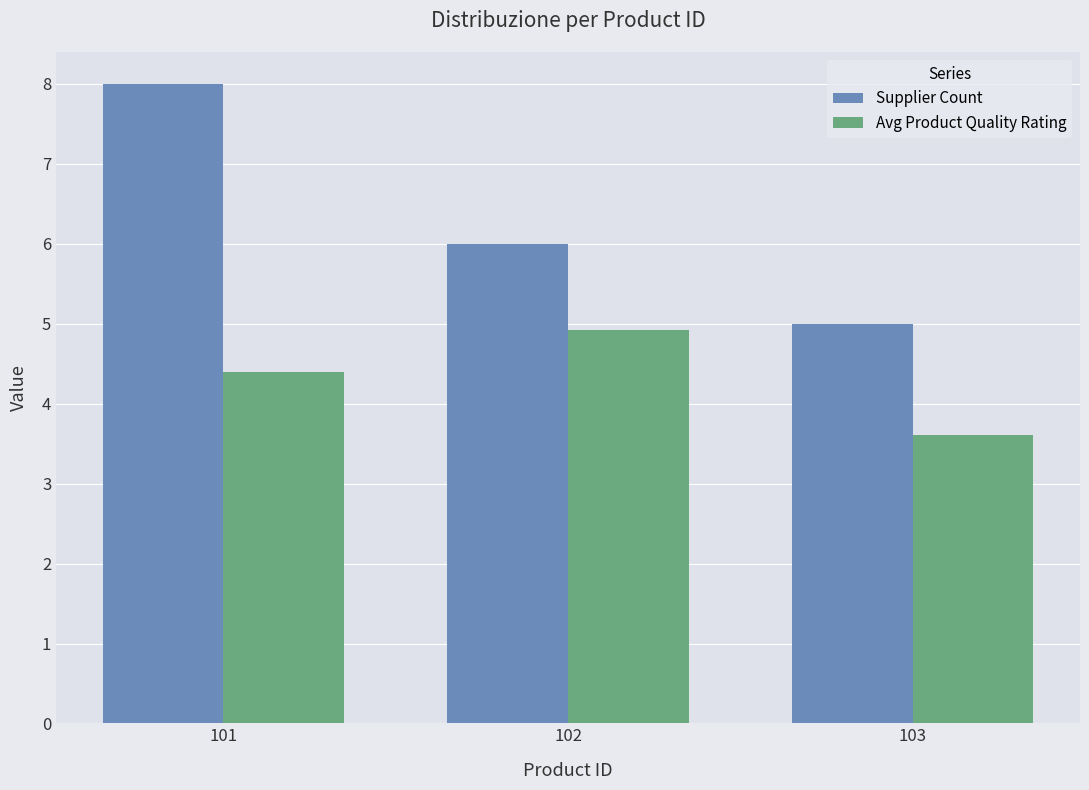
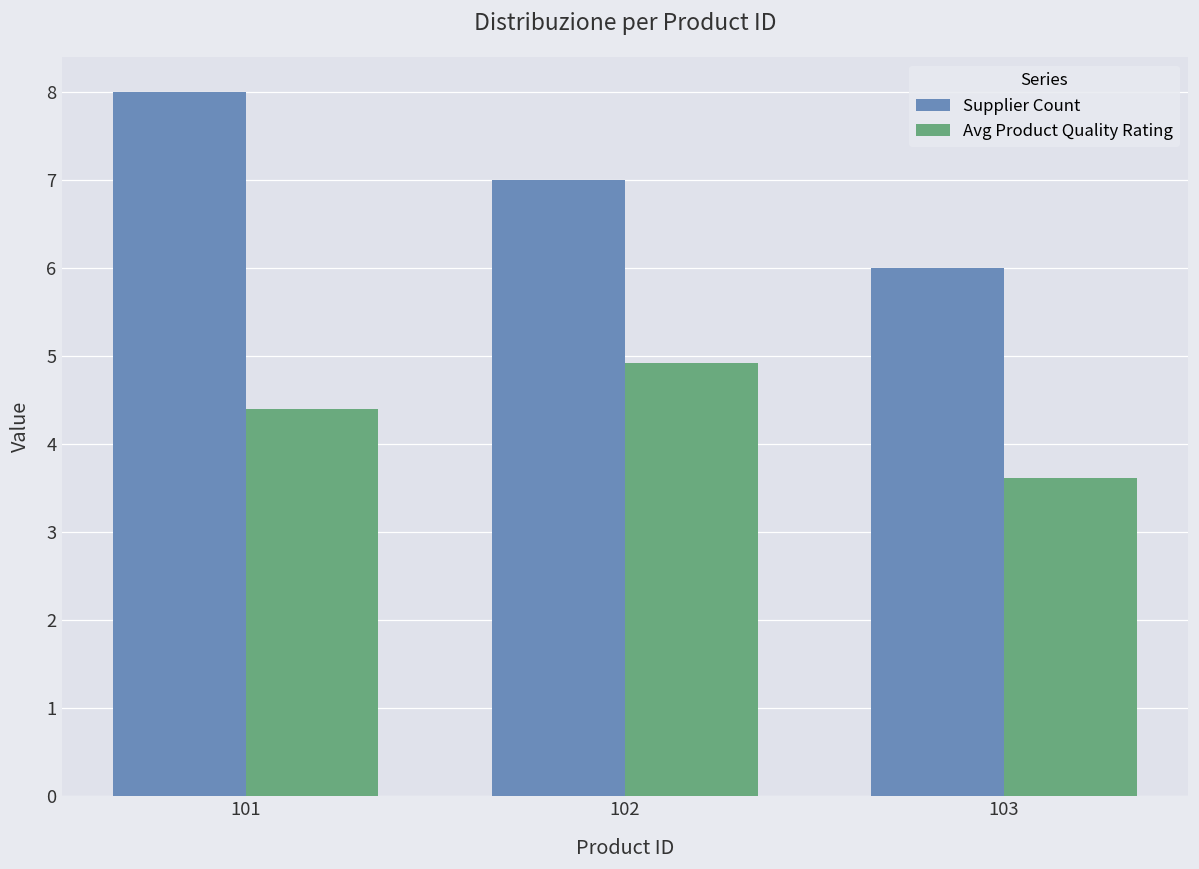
Supplier Count, 102: 6 -> 7
Supplier Count, 103: 5 -> 6
